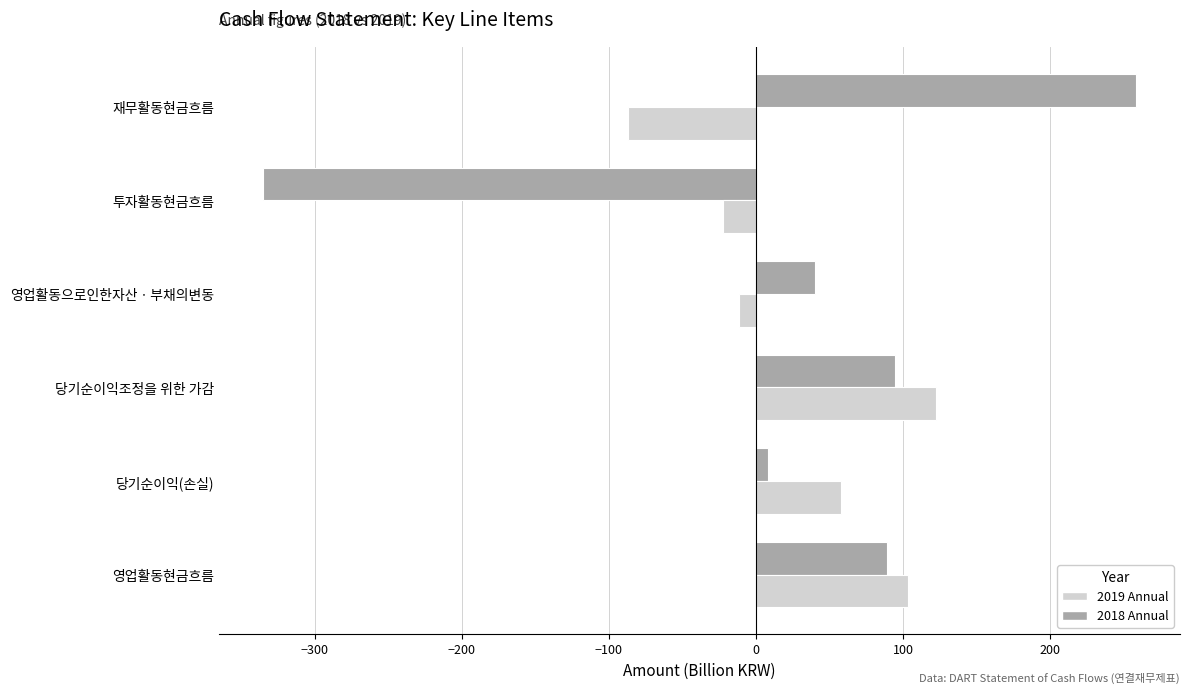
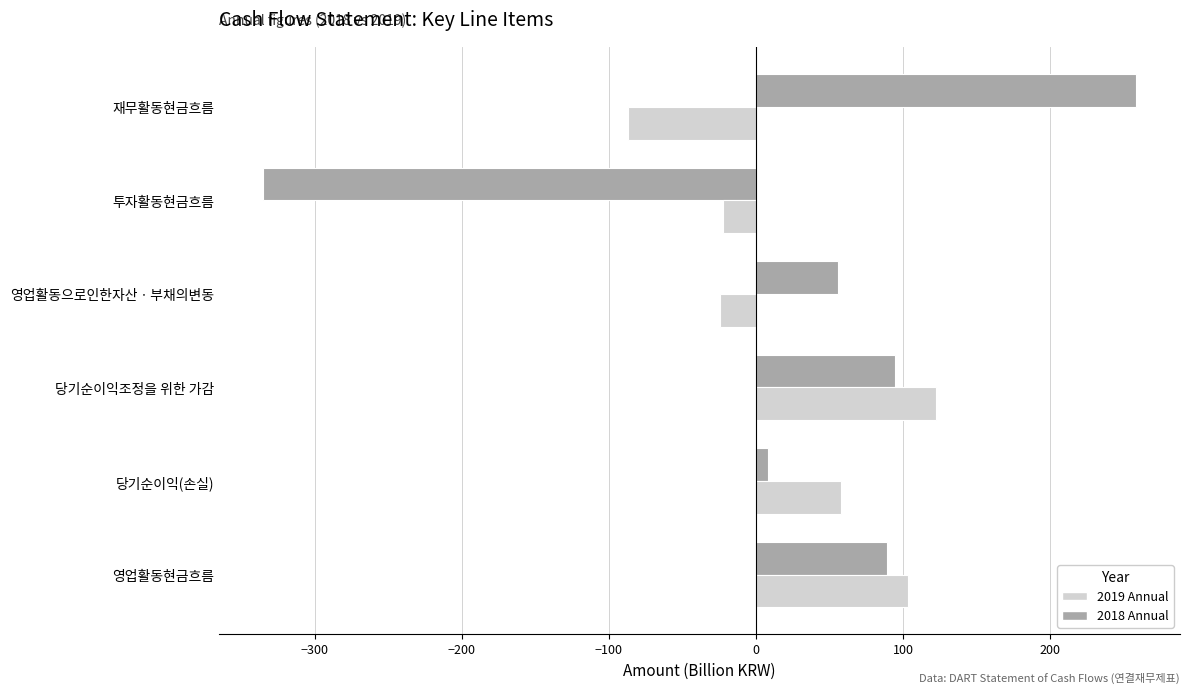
2018 Annual, 영업활동으로인한자산ㆍ부채의변동: 40 -> 56
2019 Annual, 영업활동으로인한자산ㆍ부채의변동: -11 -> -25
